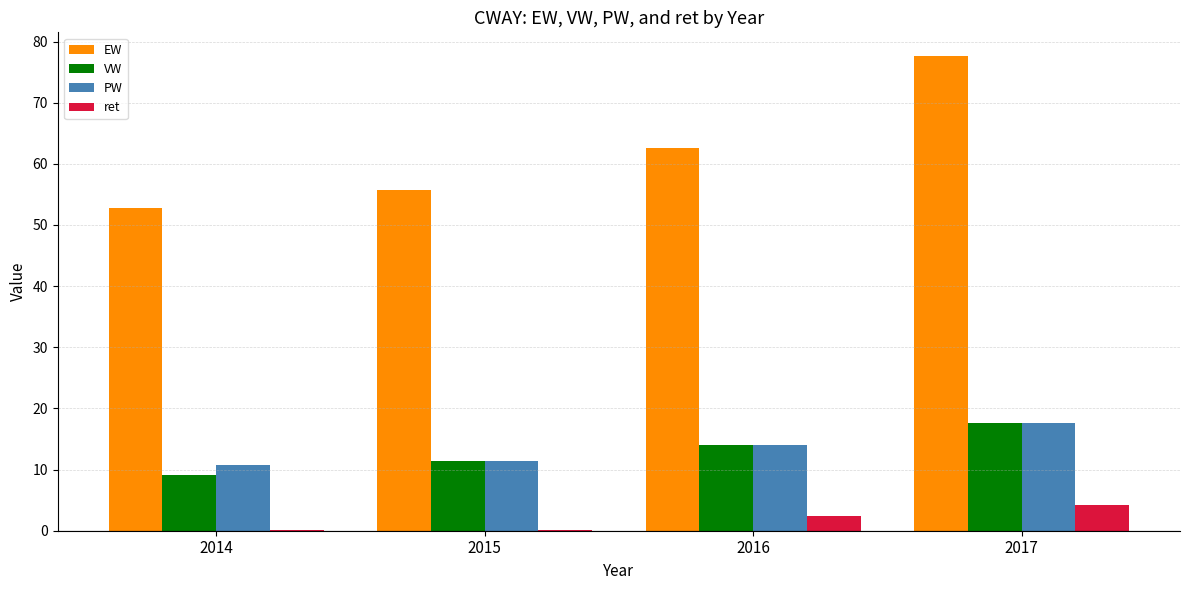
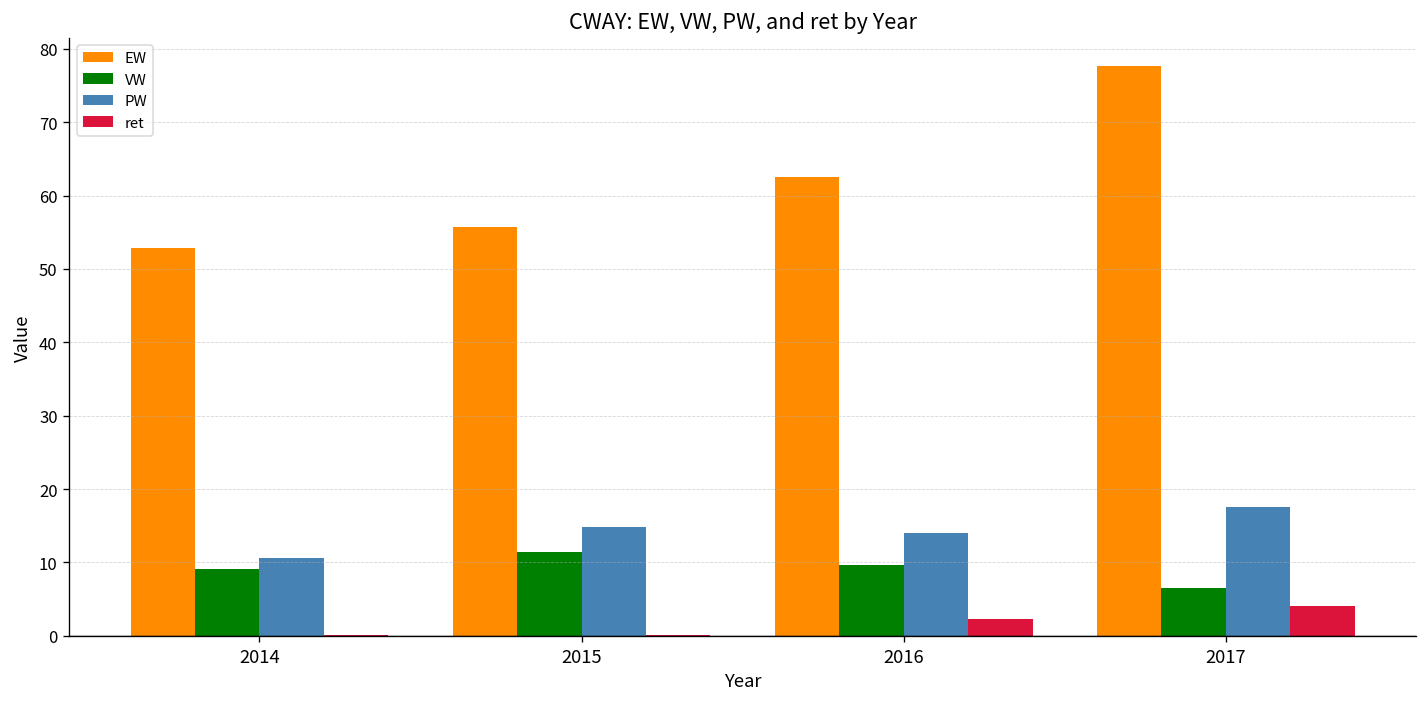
PW, 2015: 11 -> 15
VW, 2016: 14 -> 10
VW, 2017: 18 -> 7
